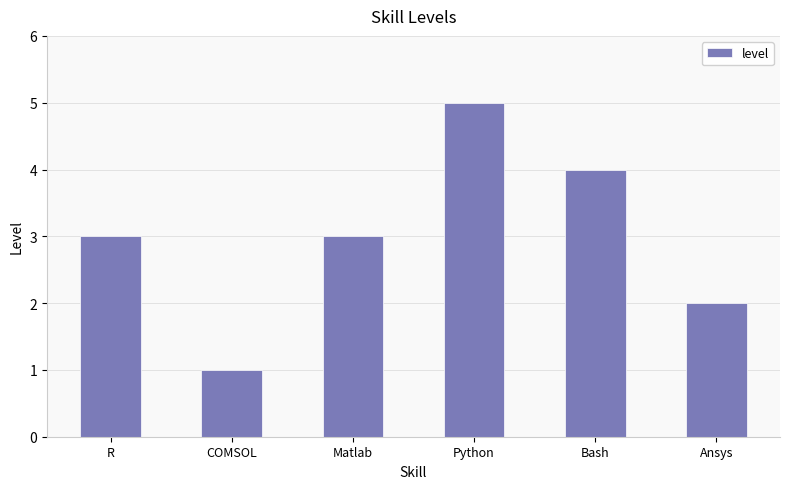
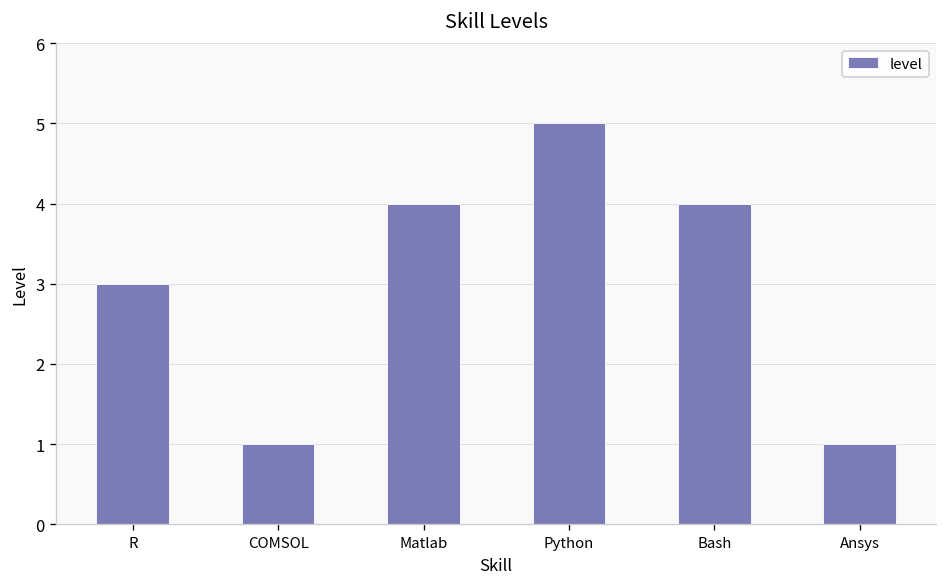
Matlab: 3 -> 4
Ansys: 2 -> 1
